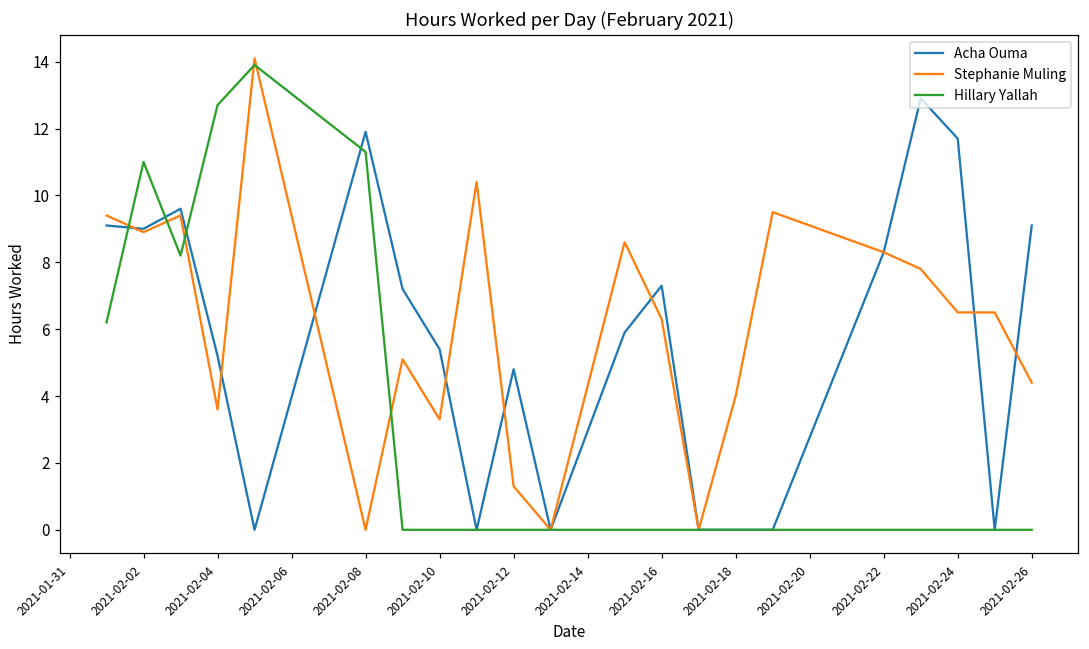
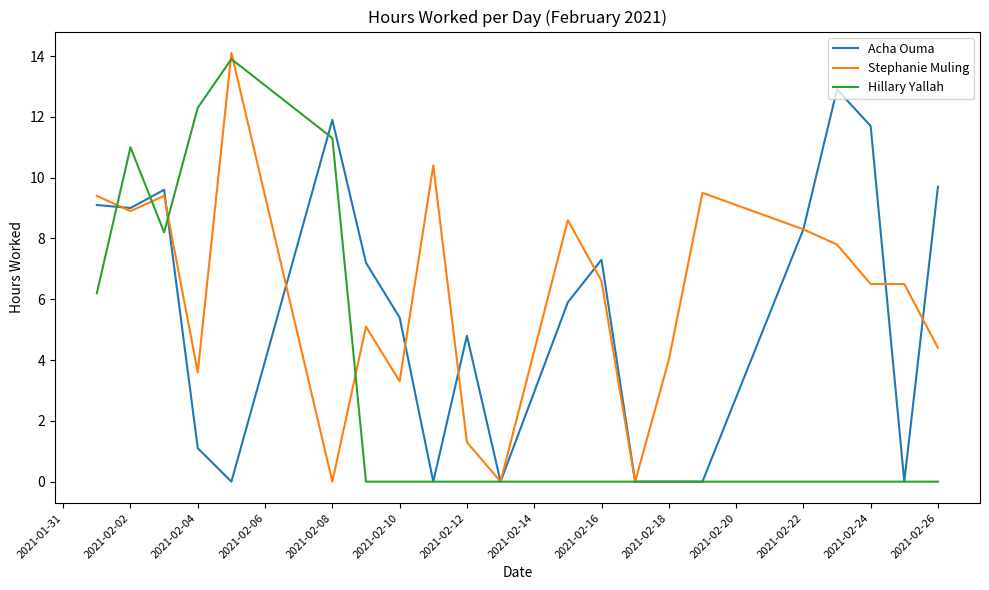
Acha Ouma, 2021-02-04: 5.2 -> 1.1
Hillary Yallah, 2021-02-04: 12.7 -> 12.3
Stephanie Muling, 2021-02-16: 6.3 -> 6.6
Acha Ouma, 2021-02-26: 9.1 -> 9.7
